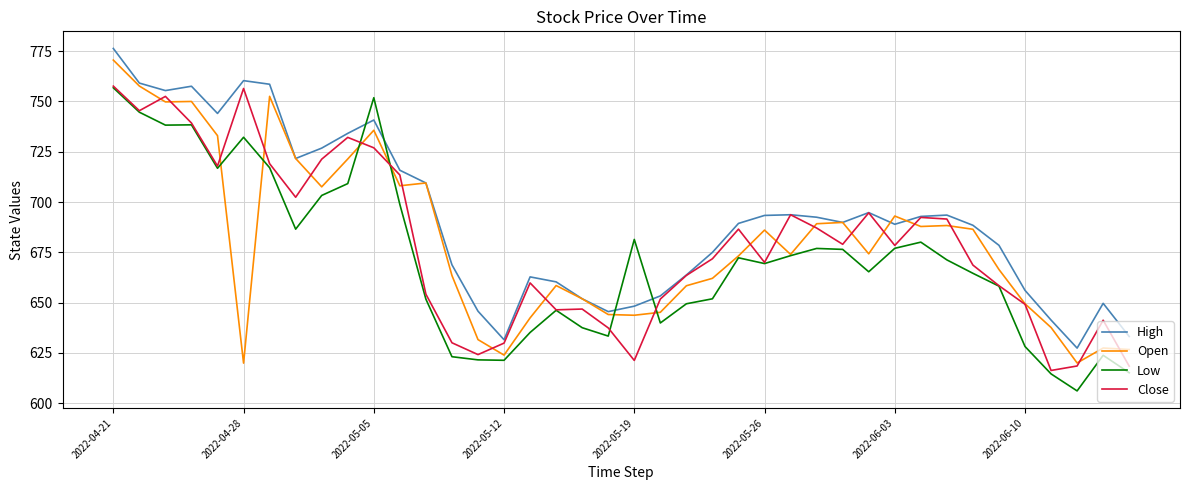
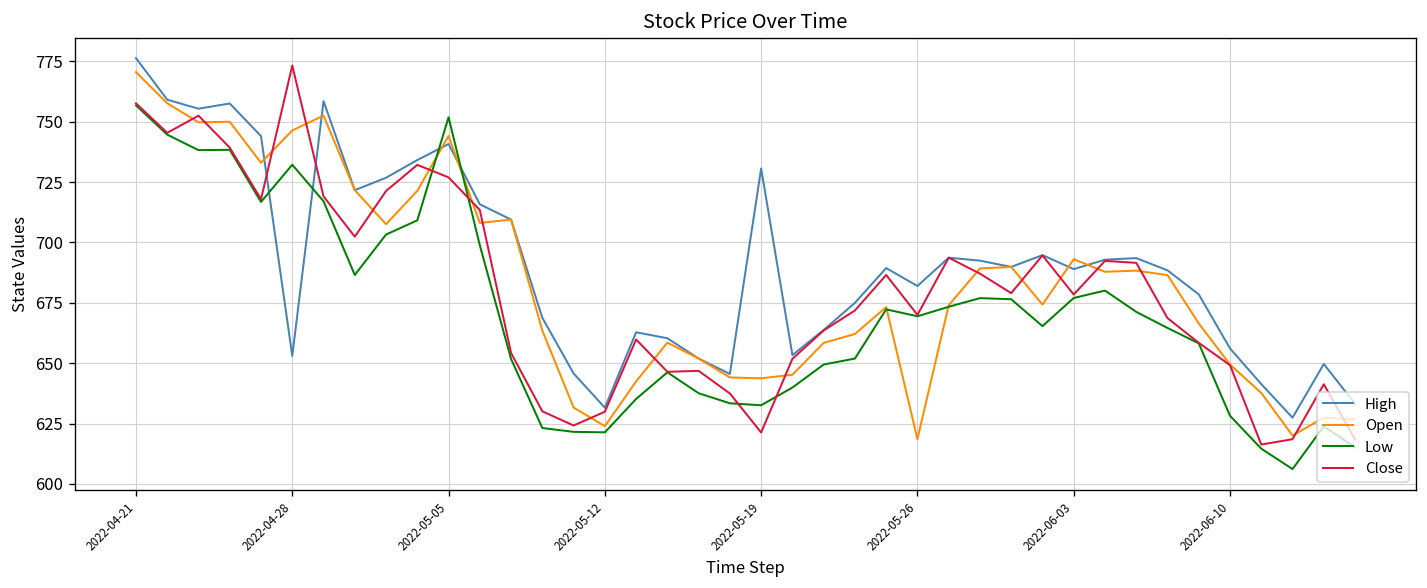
High, 2022-04-28: 760 -> 653
Open, 2022-04-28: 620 -> 746
Close, 2022-04-28: 756 -> 773
Open, 2022-05-05: 736 -> 744
High, 2022-05-19: 648 -> 731
Low, 2022-05-19: 681 -> 633
High, 2022-05-26: 693 -> 682
Open, 2022-05-26: 686 -> 619
